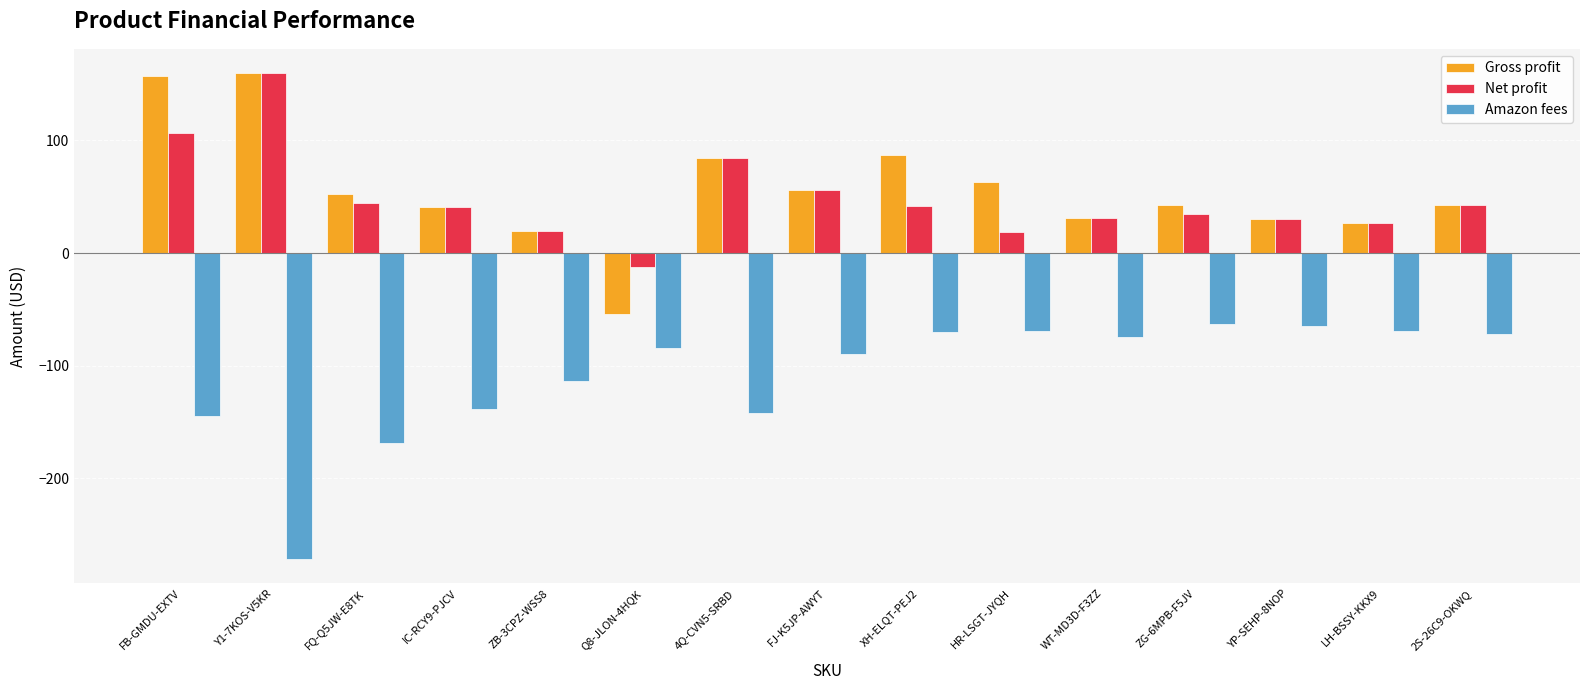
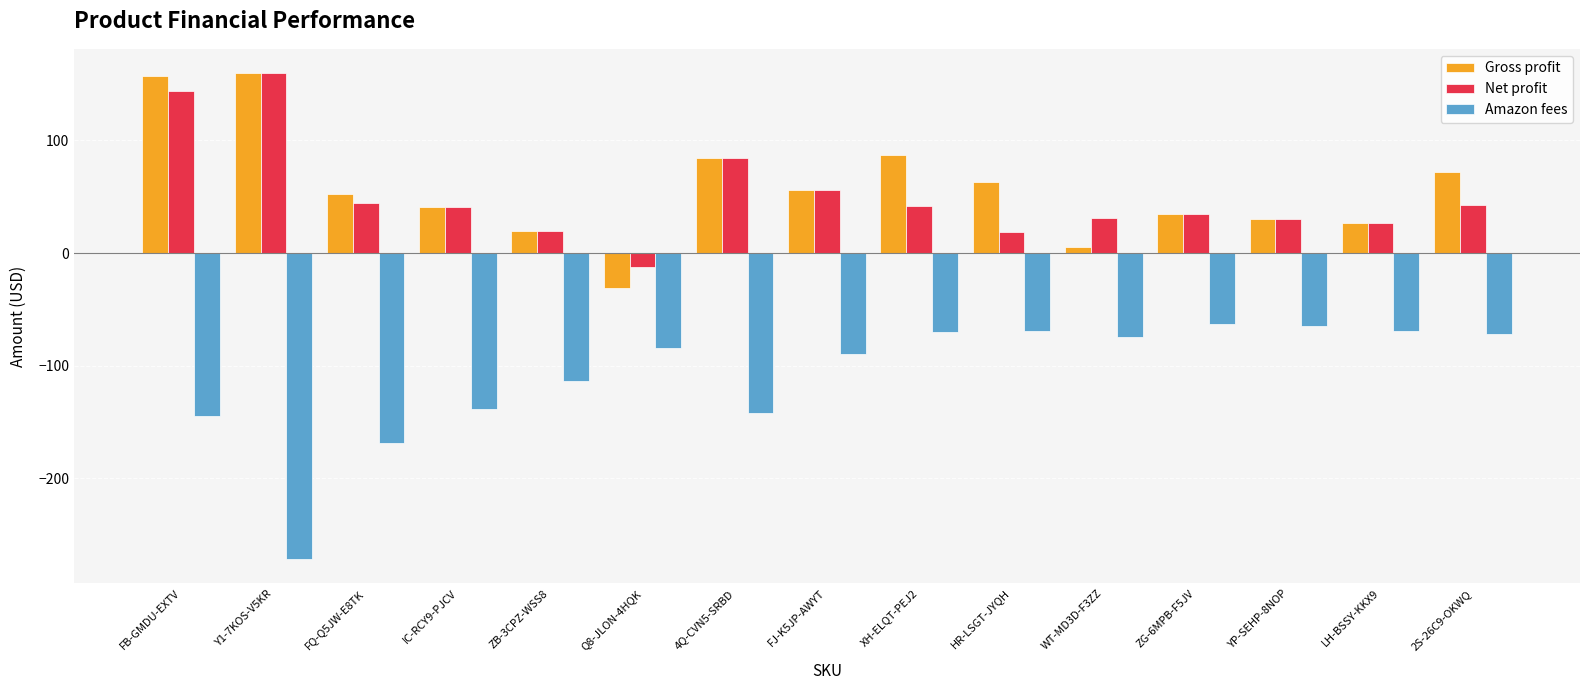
Net profit, FB-GMDU-EXTV: 107 -> 144
Gross profit, Q8-JLON-4HQK: -54 -> -31
Gross profit, WT-MD3D-F3ZZ: 31 -> 5
Gross profit, ZG-6MPB-F5JV: 43 -> 34
Gross profit, 2S-26C9-OKWQ: 42 -> 72
